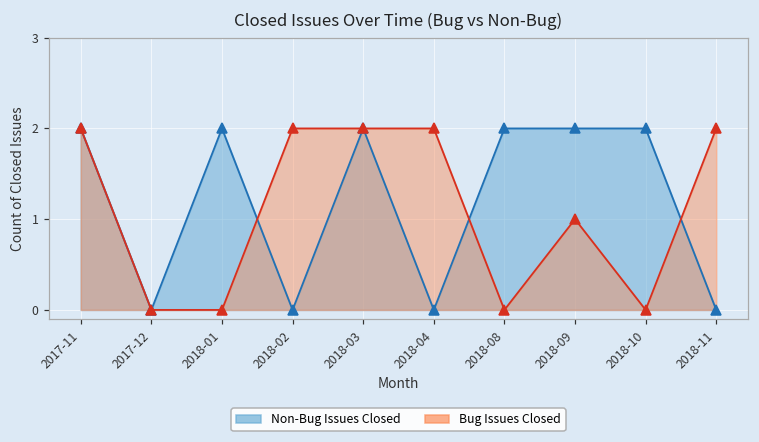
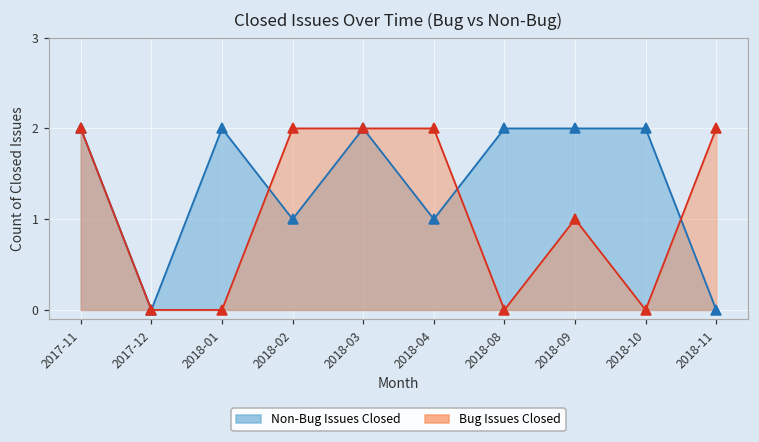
Non-Bug Issues Closed, 2018-02: 0 -> 1
Non-Bug Issues Closed, 2018-04: 0 -> 1
